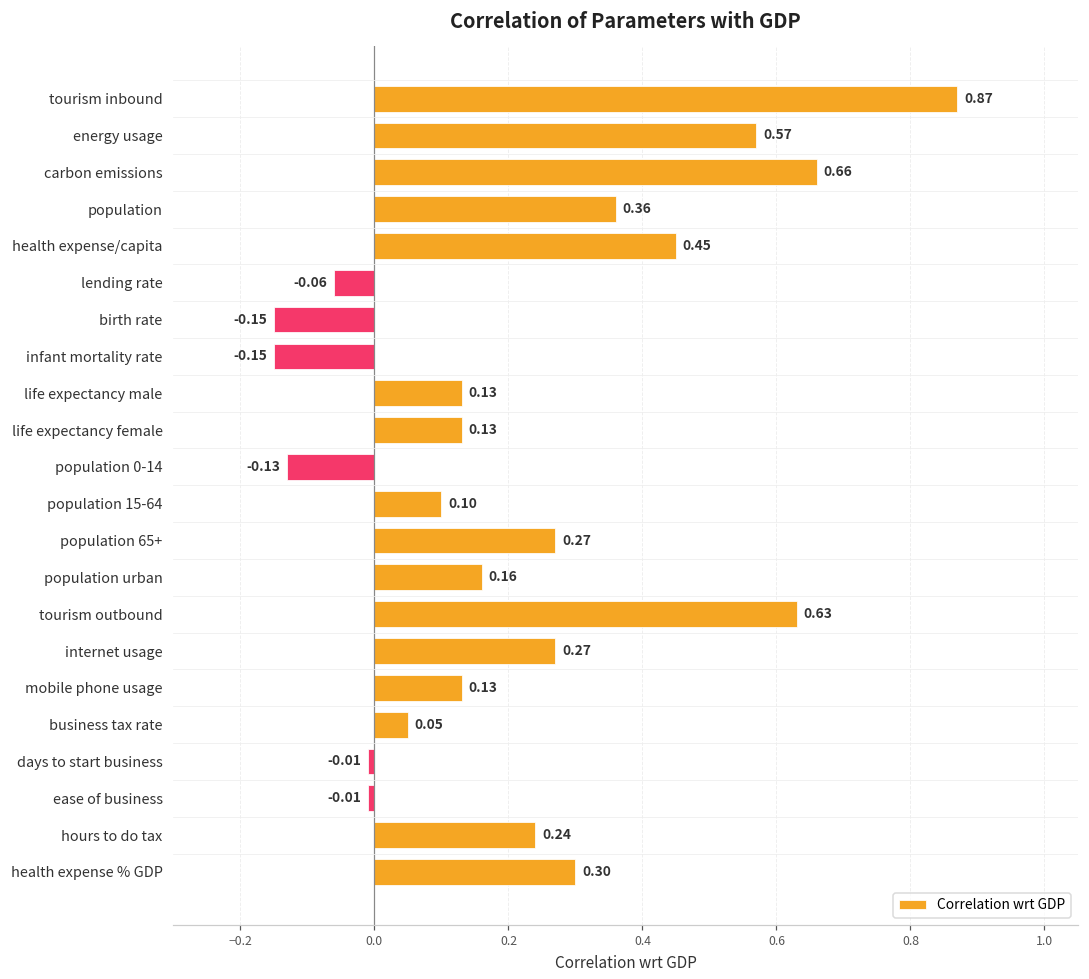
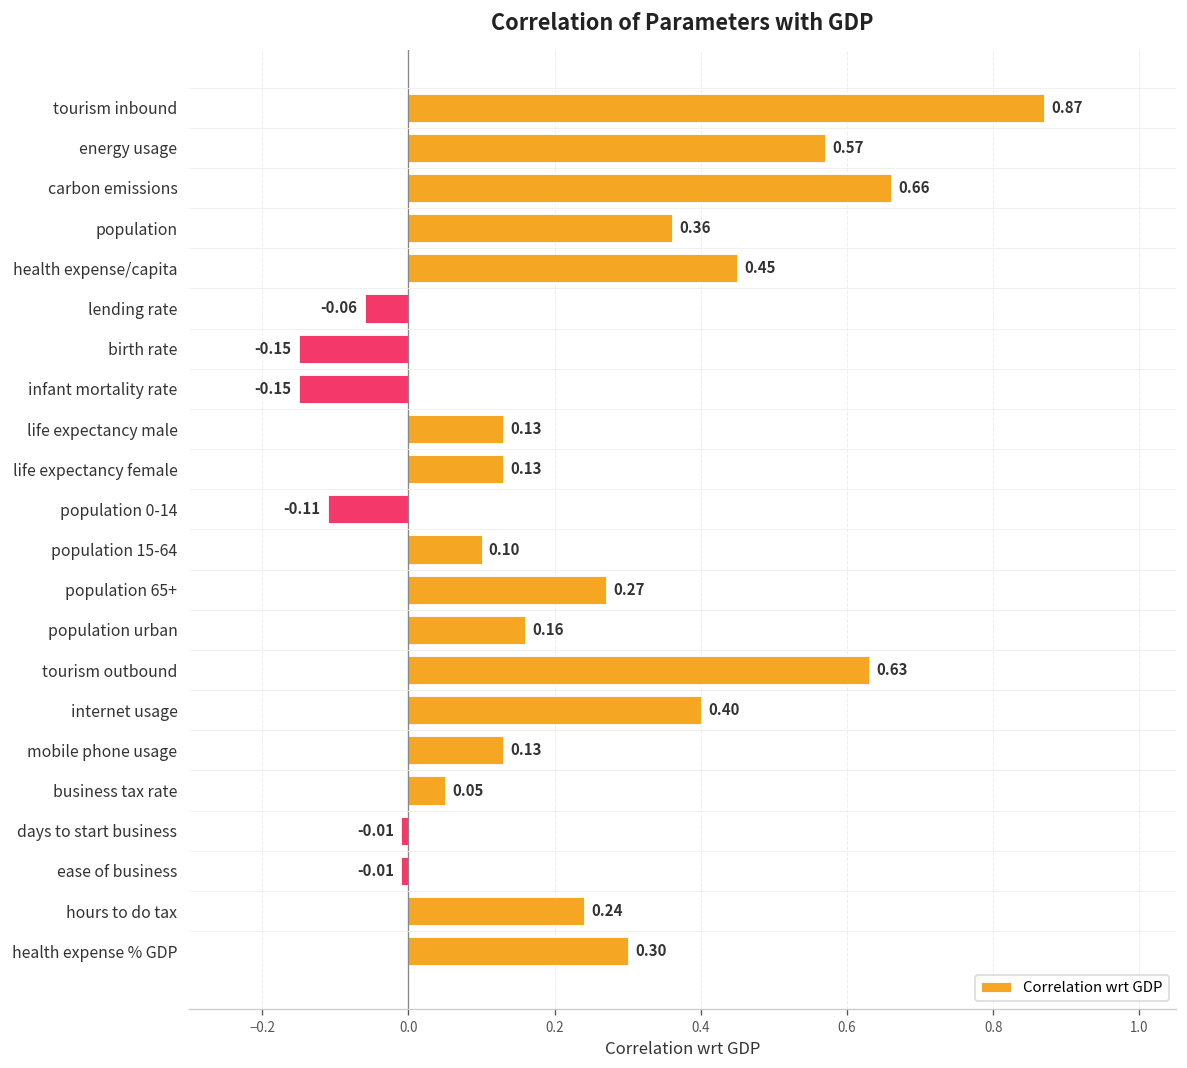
population 0-14: -0.13 -> -0.11
internet usage: 0.27 -> 0.40
